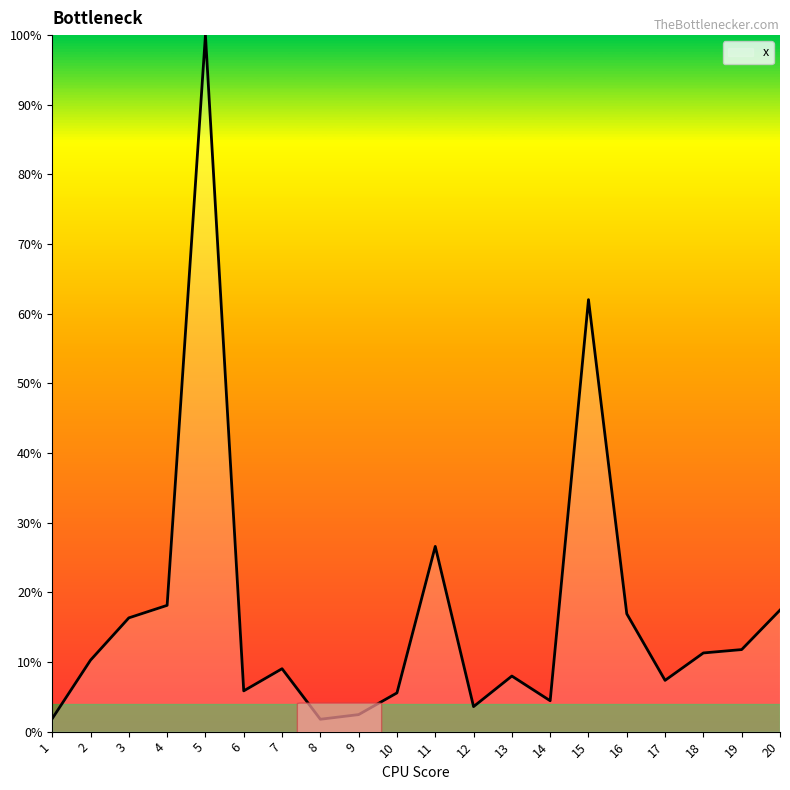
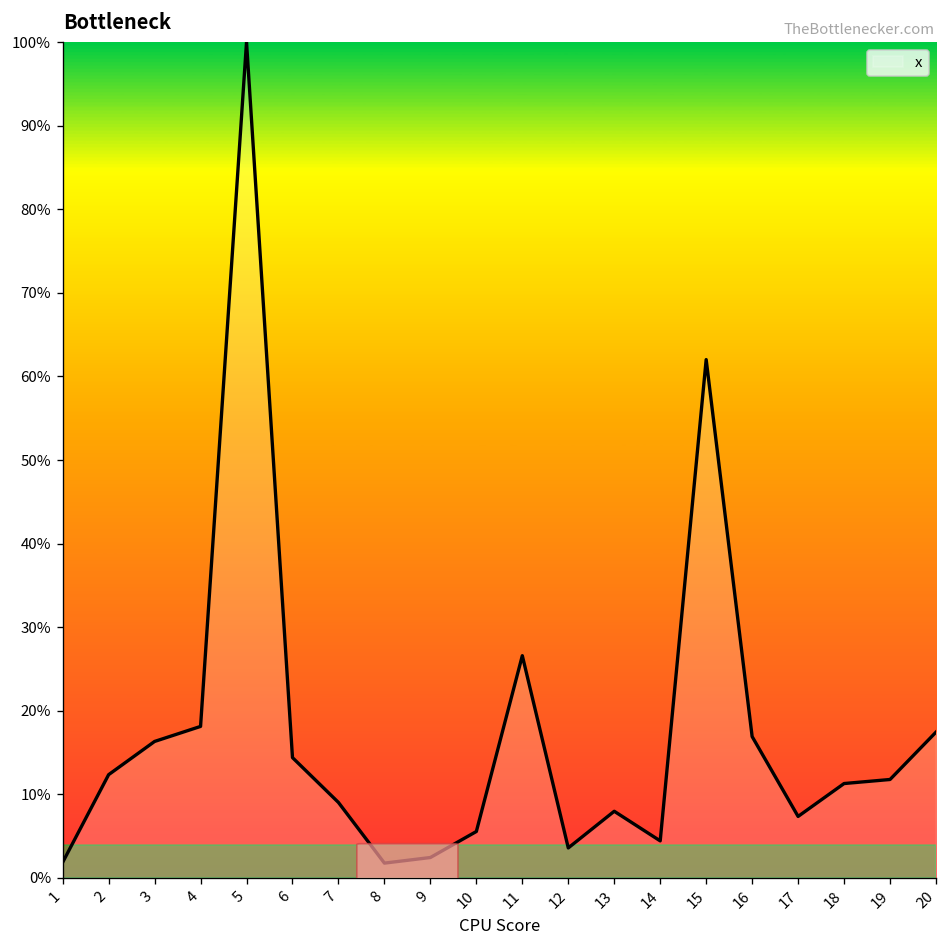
2: 10% -> 12%
6: 6% -> 14%
